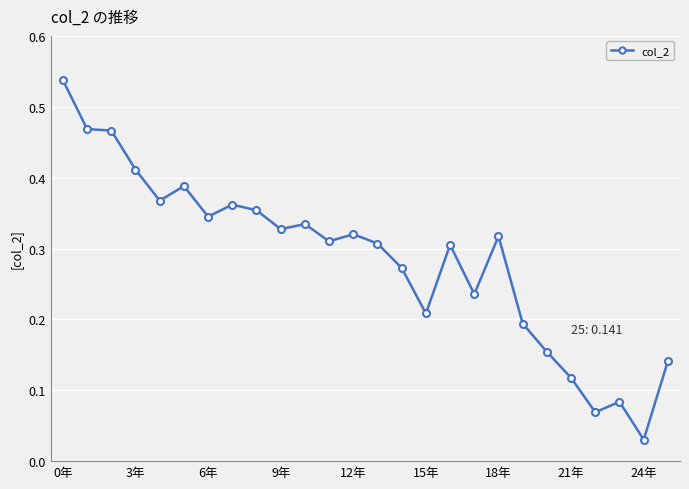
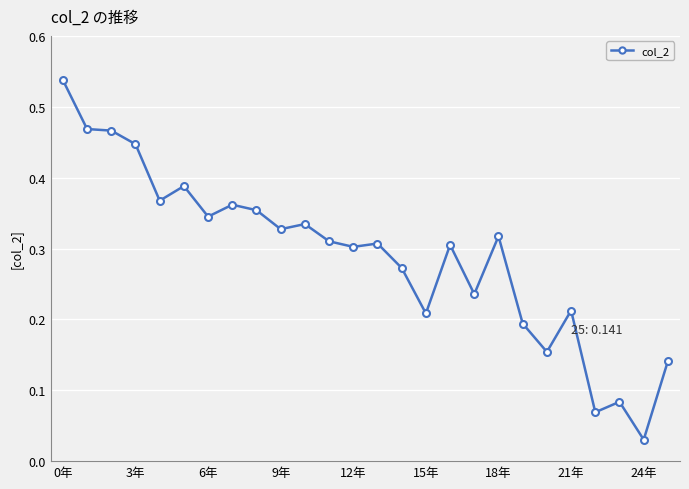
3年: 0.41 -> 0.45
12年: 0.32 -> 0.30
21年: 0.12 -> 0.21
